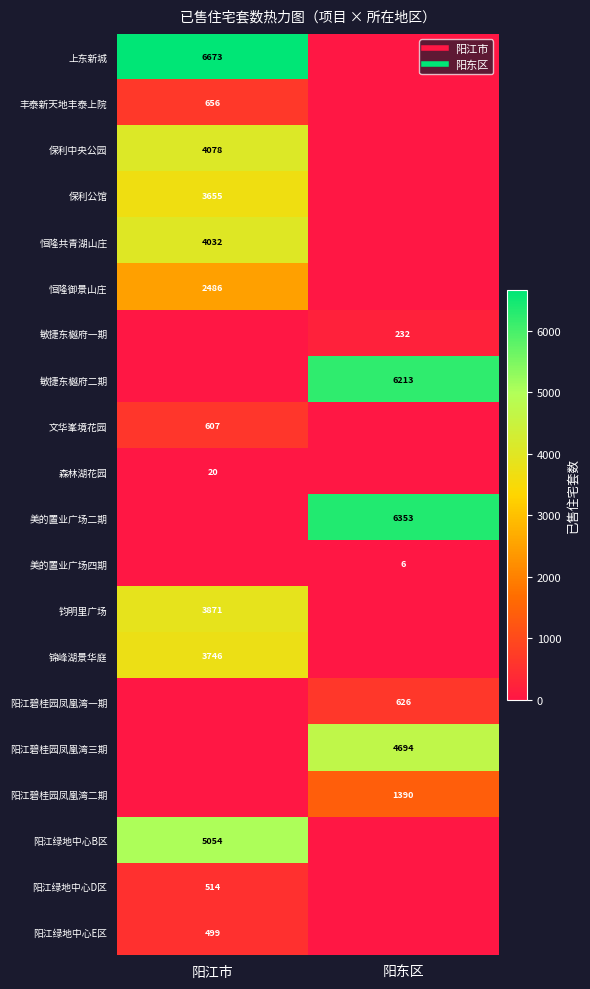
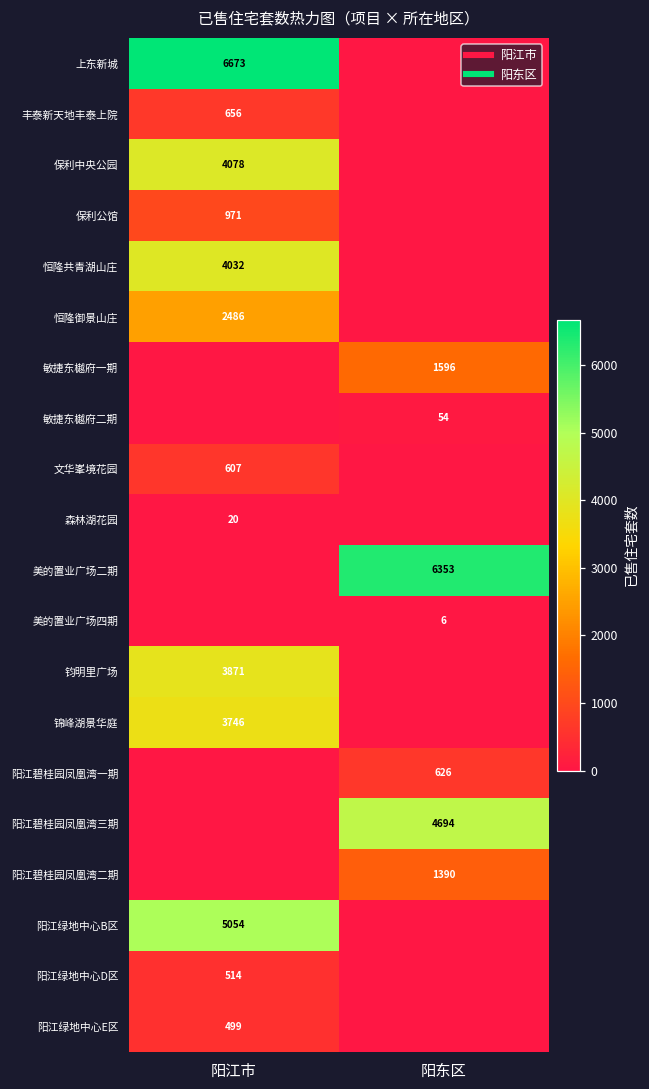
保利公馆, 阳江市: 3655 -> 971
敏捷东樾府一期, 阳东区: 232 -> 1596
敏捷东樾府二期, 阳东区: 6213 -> 54
